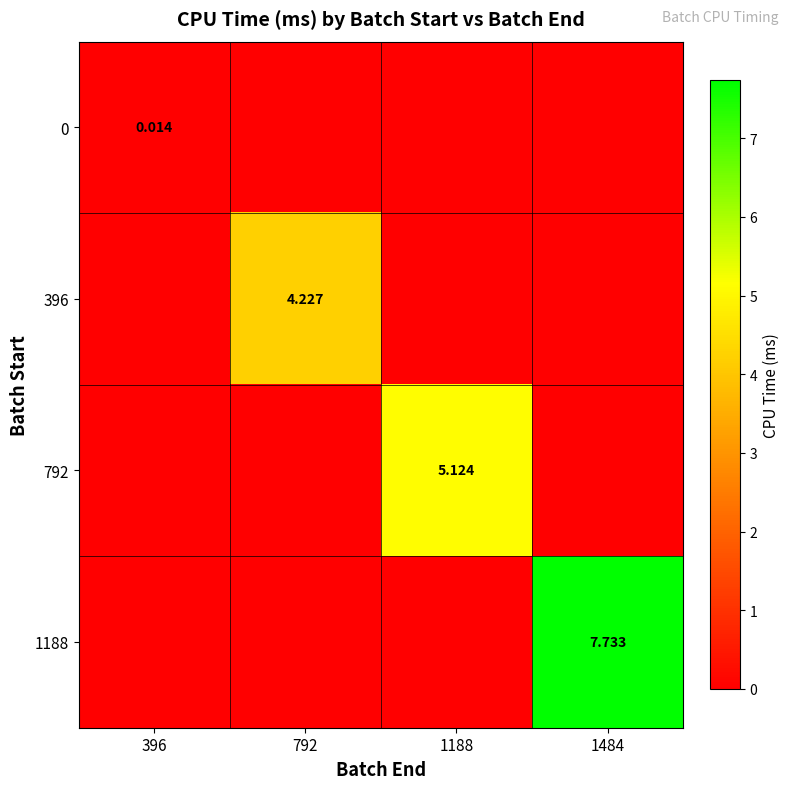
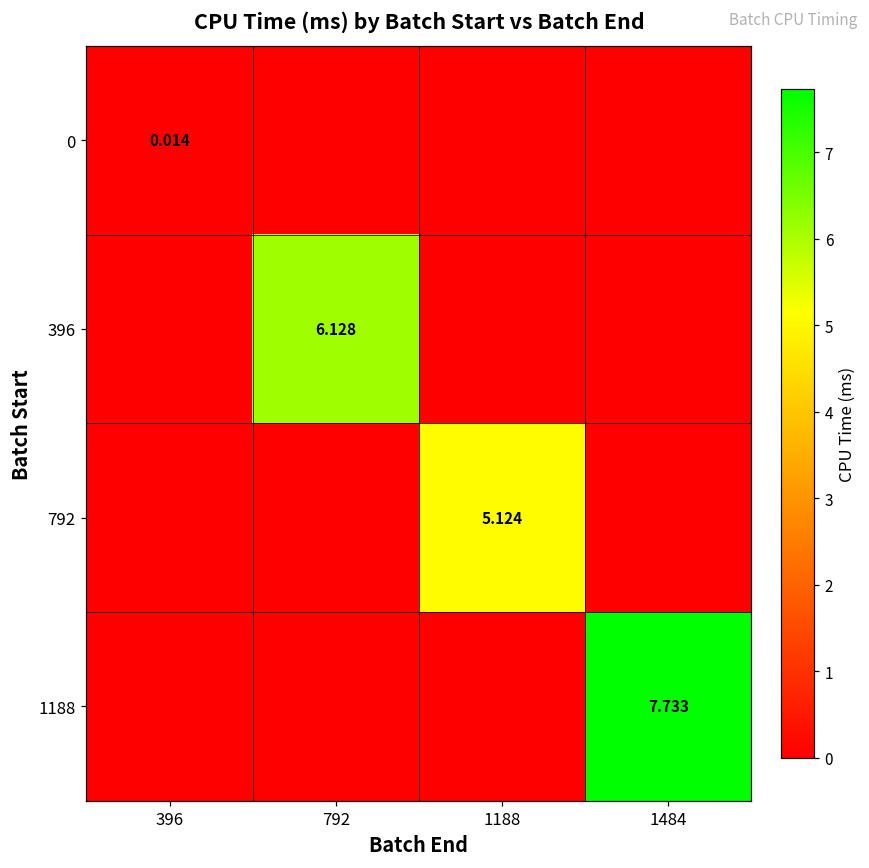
396, 792: 4.227 -> 6.128
